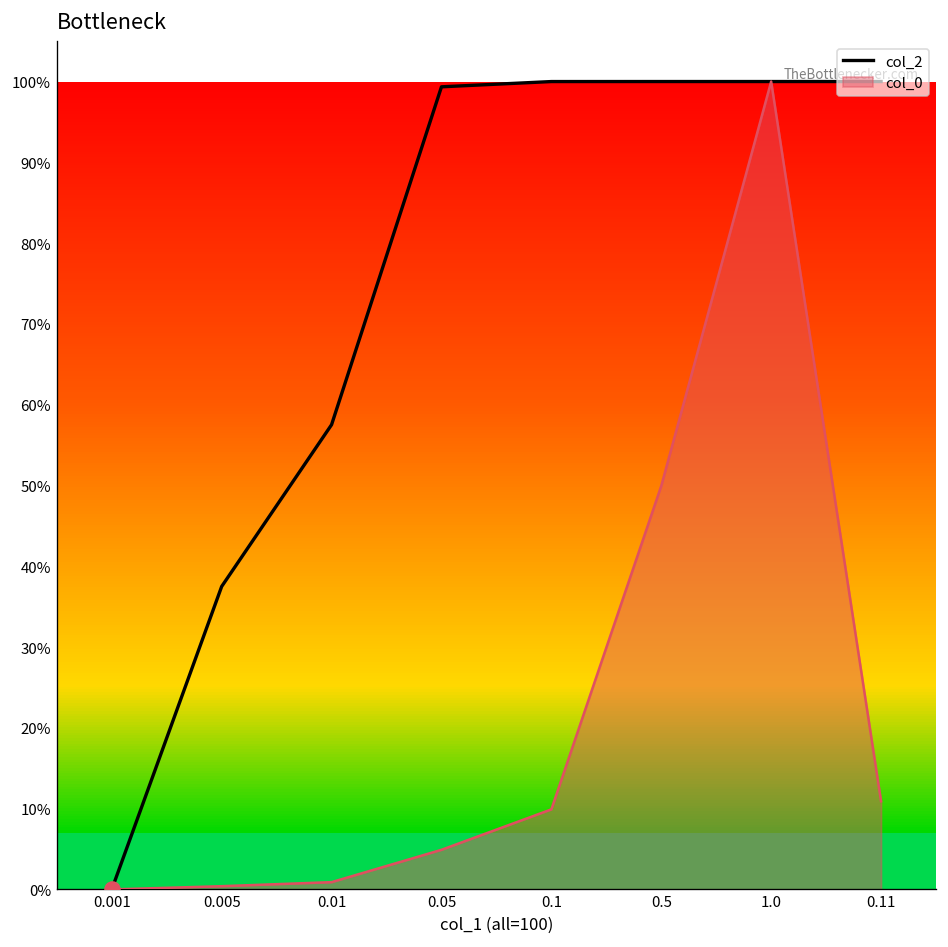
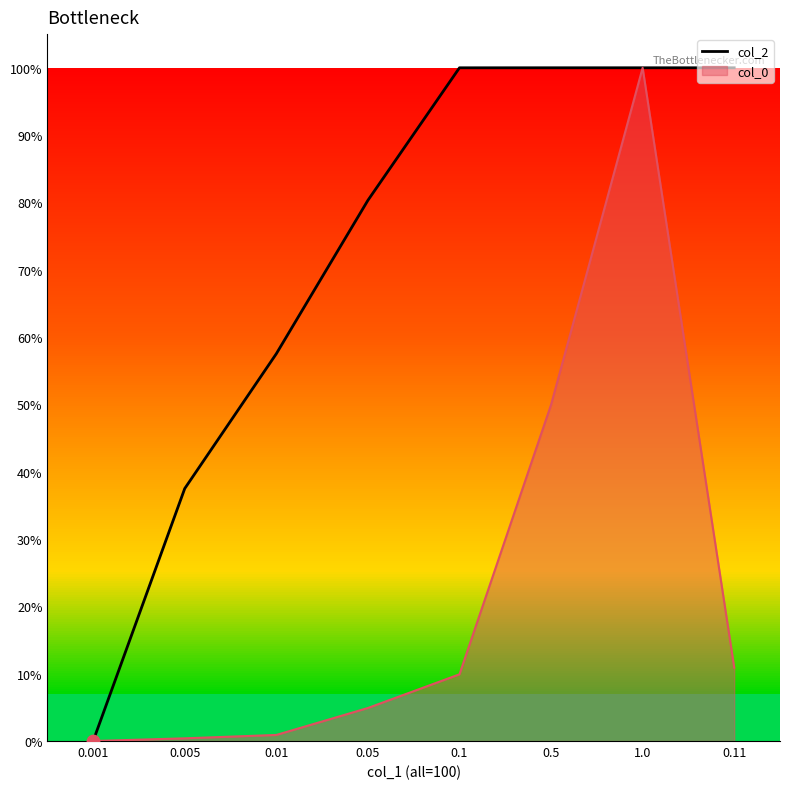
col_2, 0.05: 99% -> 80%
